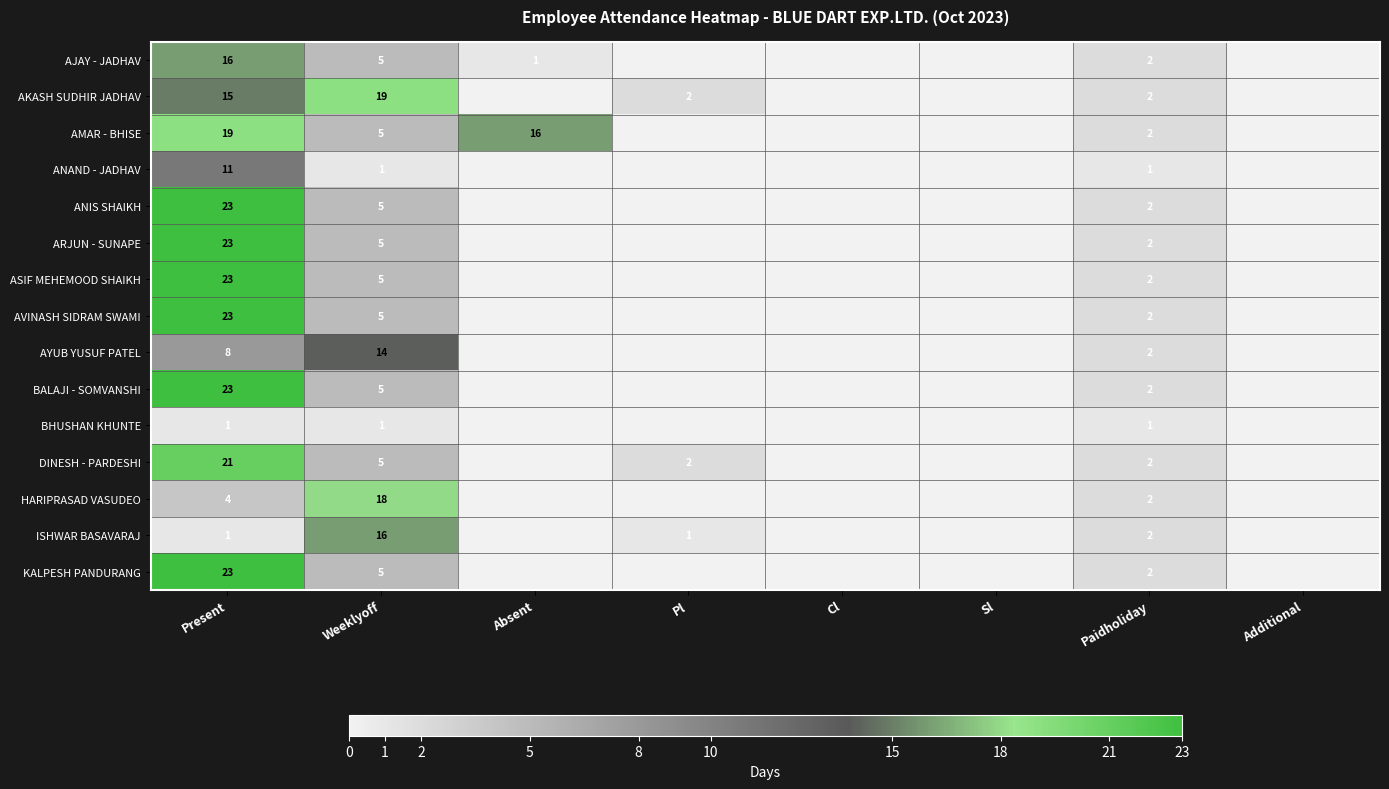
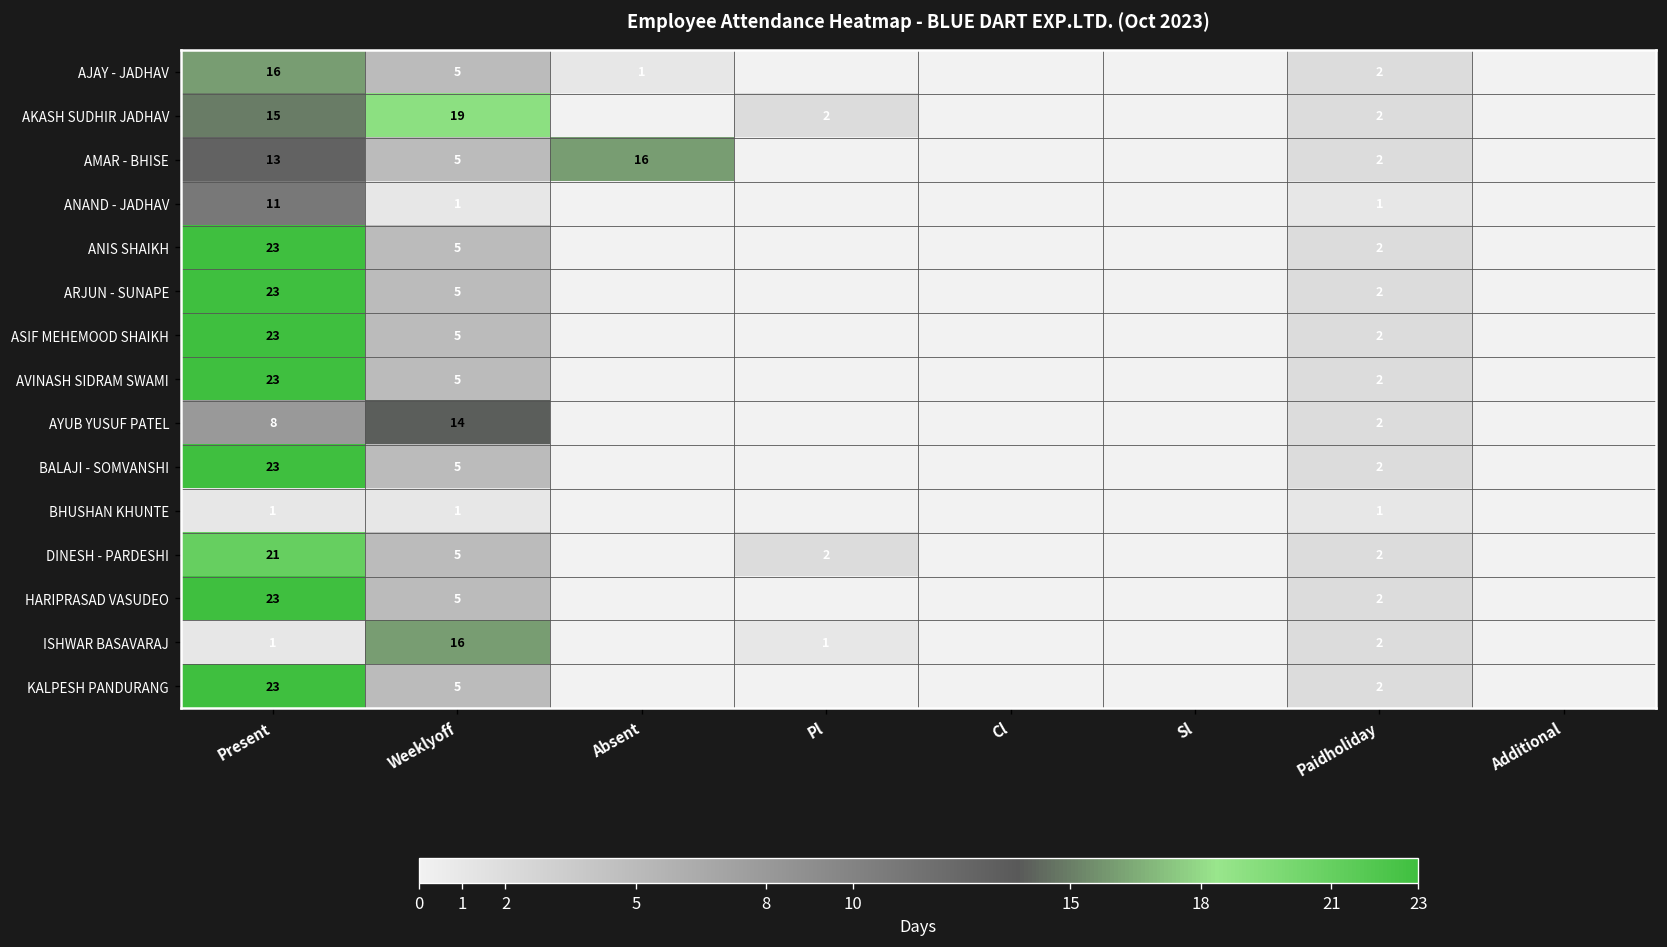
AMAR - BHISE, Present: 19 -> 13
HARIPRASAD VASUDEO, Present: 4 -> 23
HARIPRASAD VASUDEO, Weeklyoff: 18 -> 5
